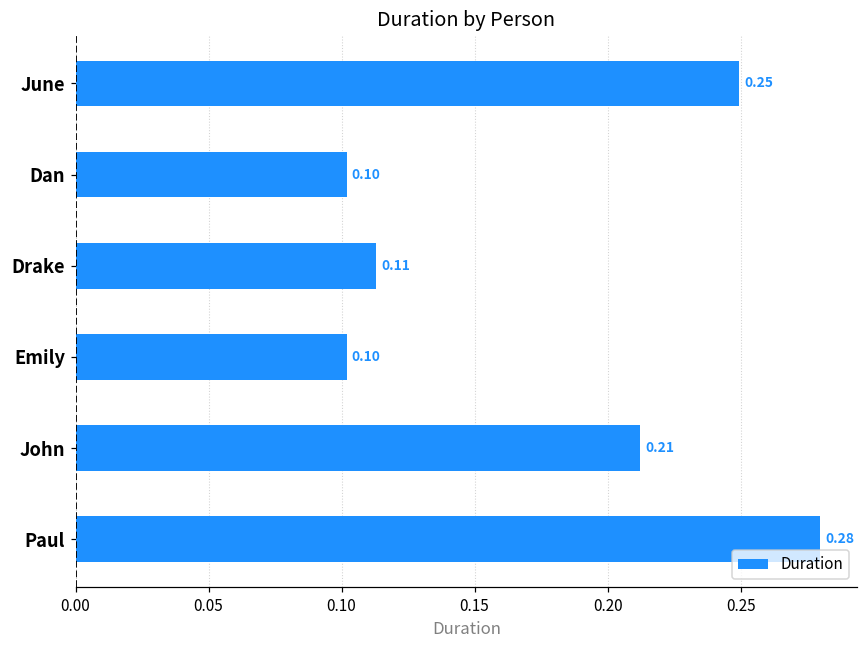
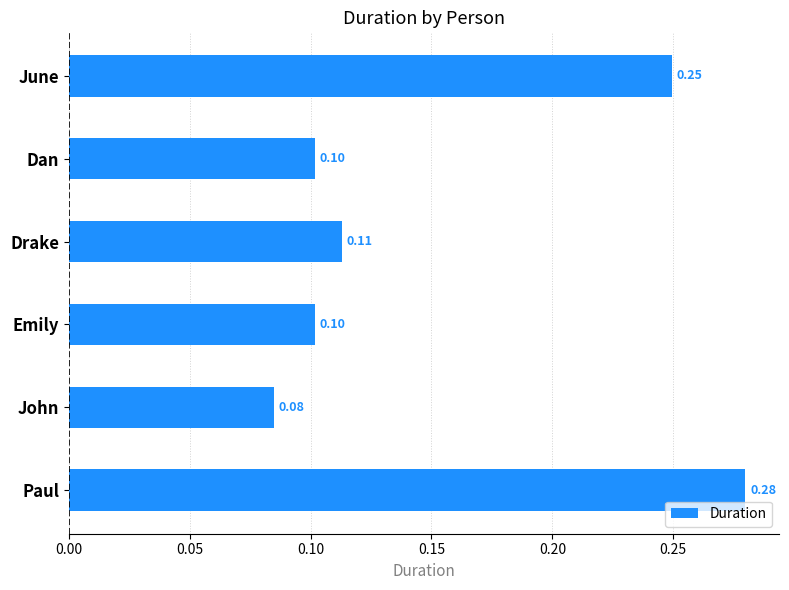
John: 0.21 -> 0.08
